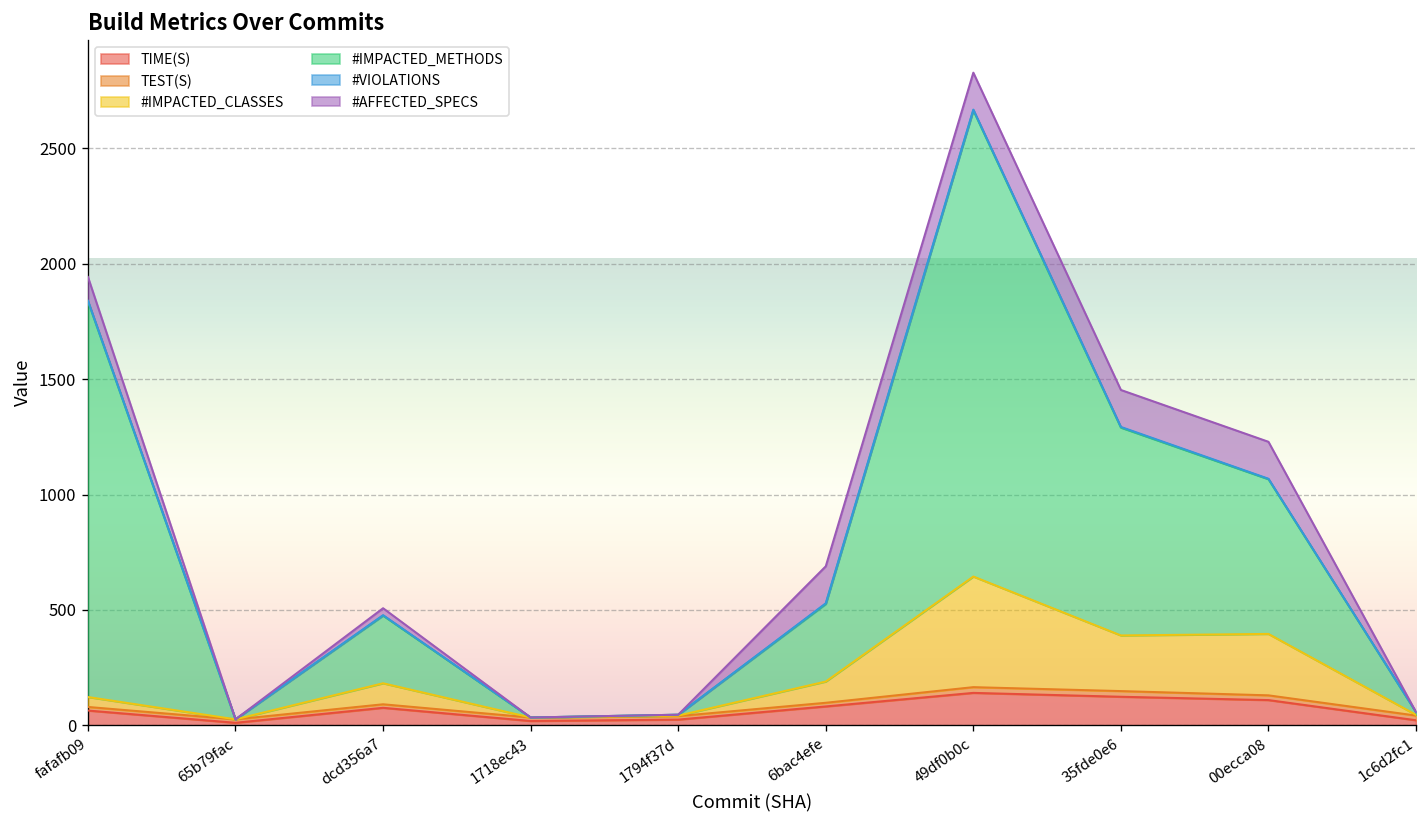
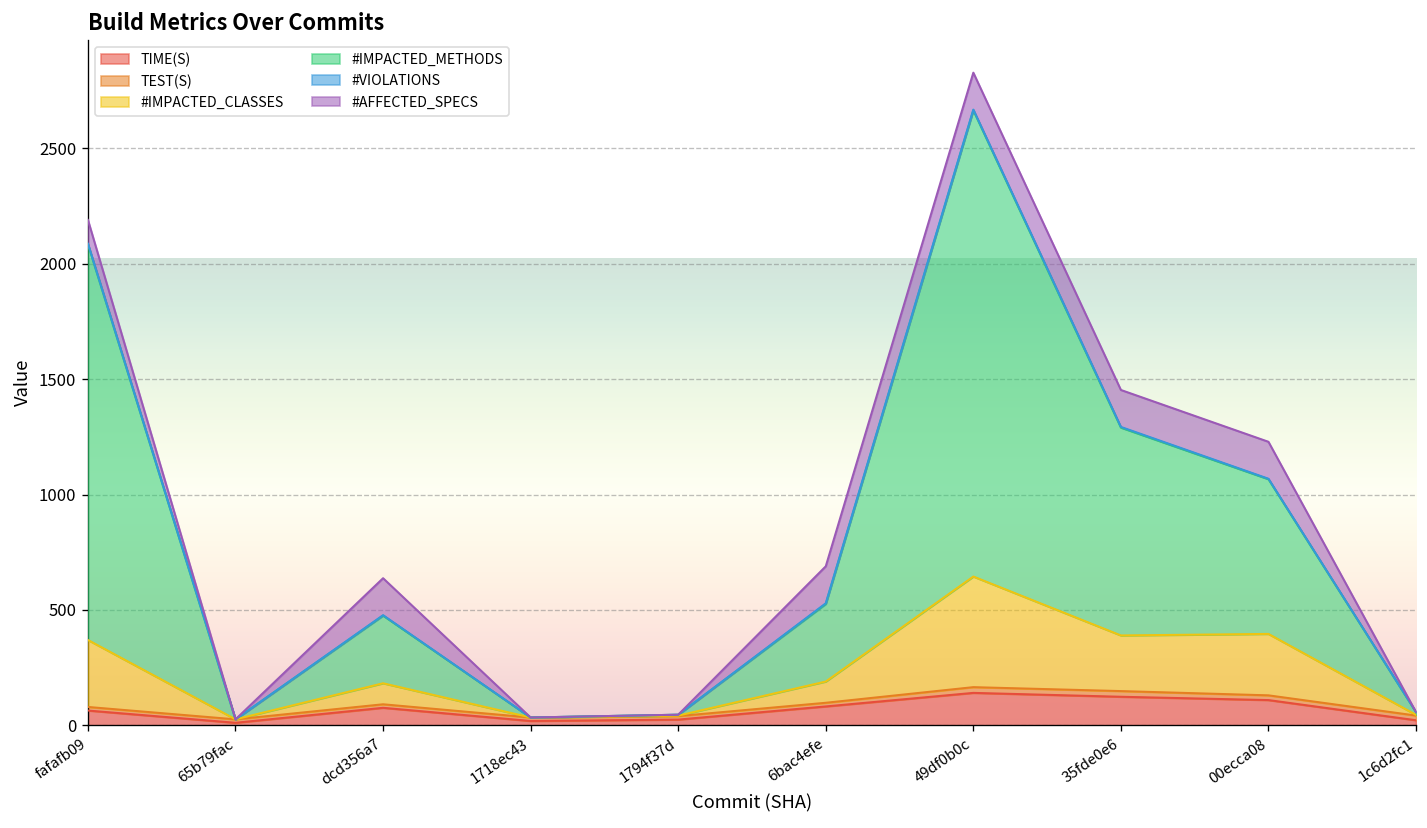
#IMPACTED_CLASSES, fafafb09: 40 -> 290
#AFFECTED_SPECS, dcd356a7: 30 -> 160
